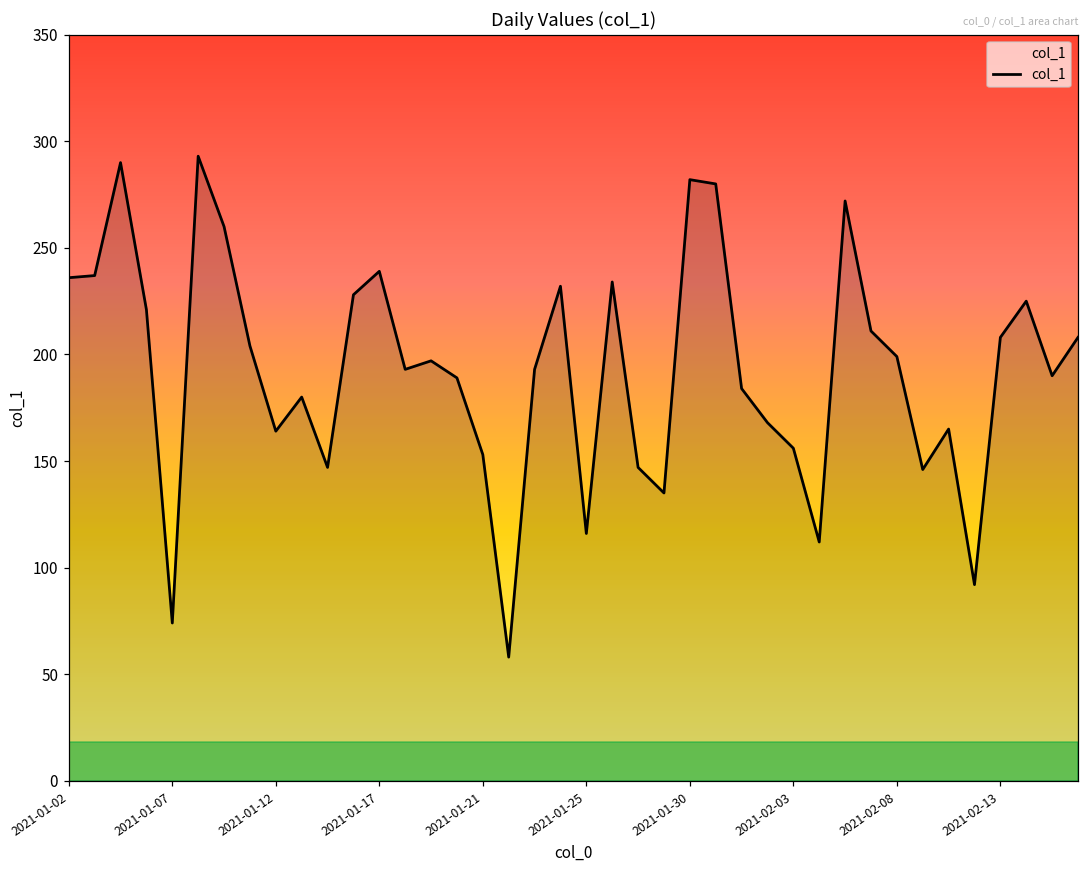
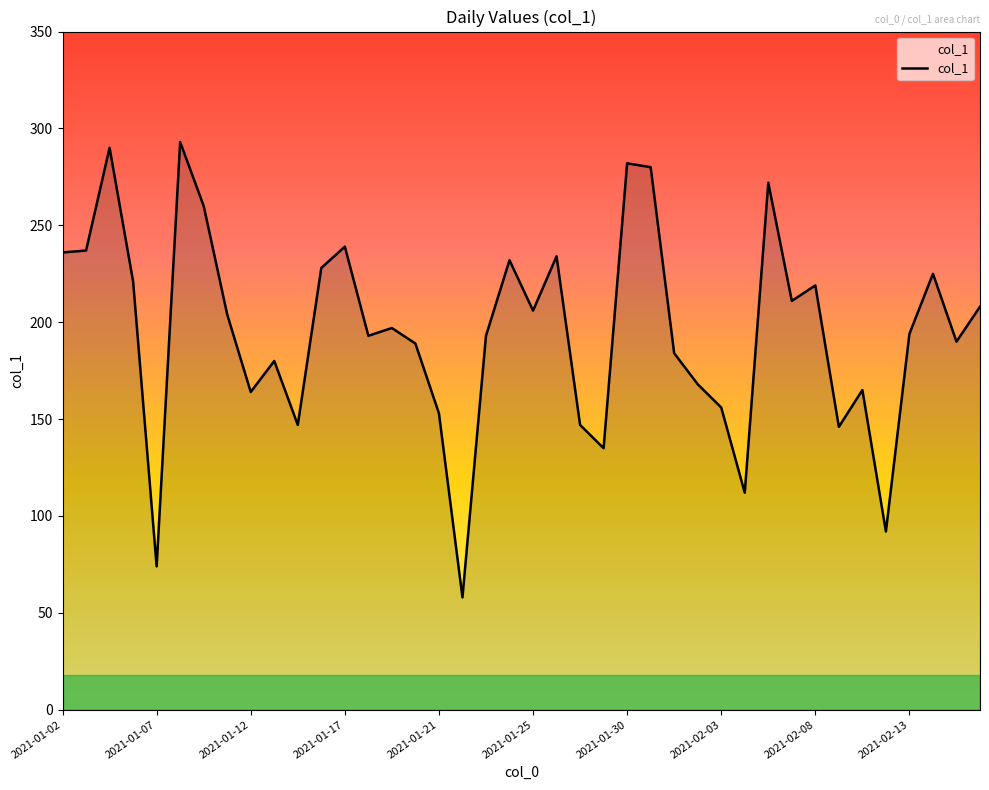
2021-01-25: 116 -> 206
2021-02-08: 199 -> 219
2021-02-13: 208 -> 194
